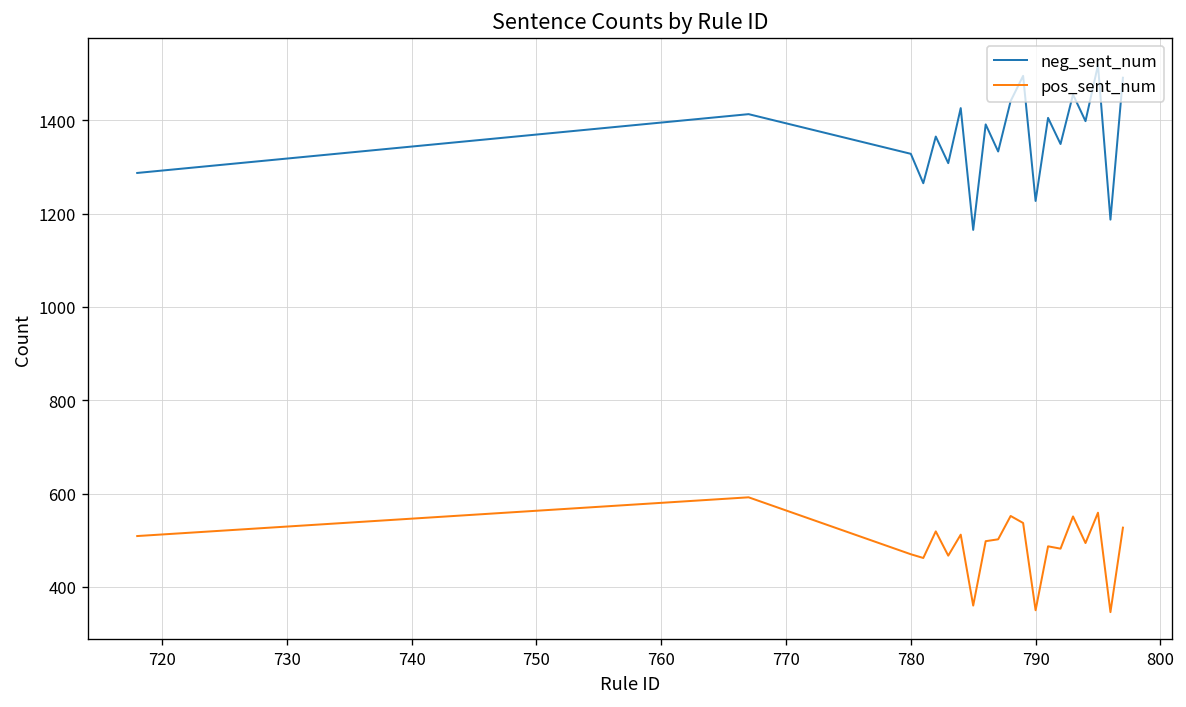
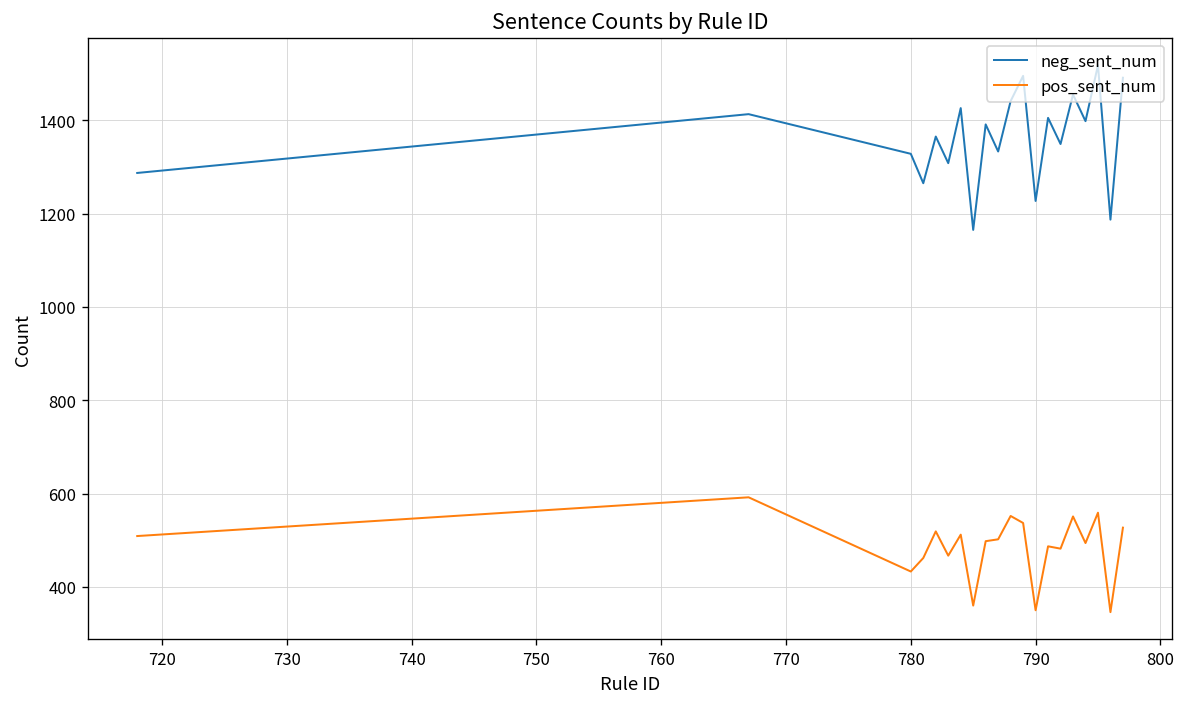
pos_sent_num, 780: 470 -> 430
